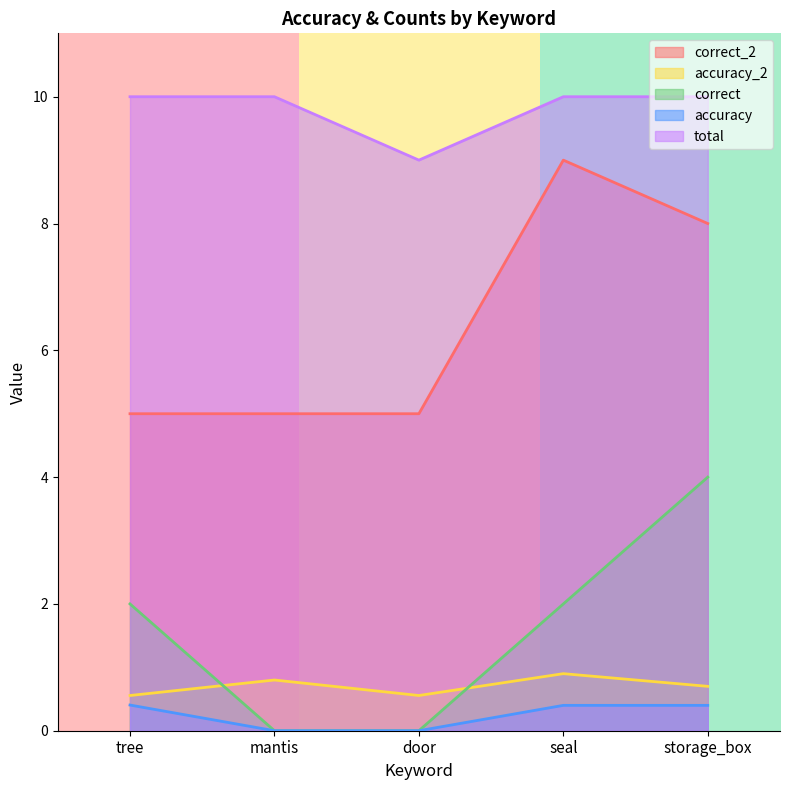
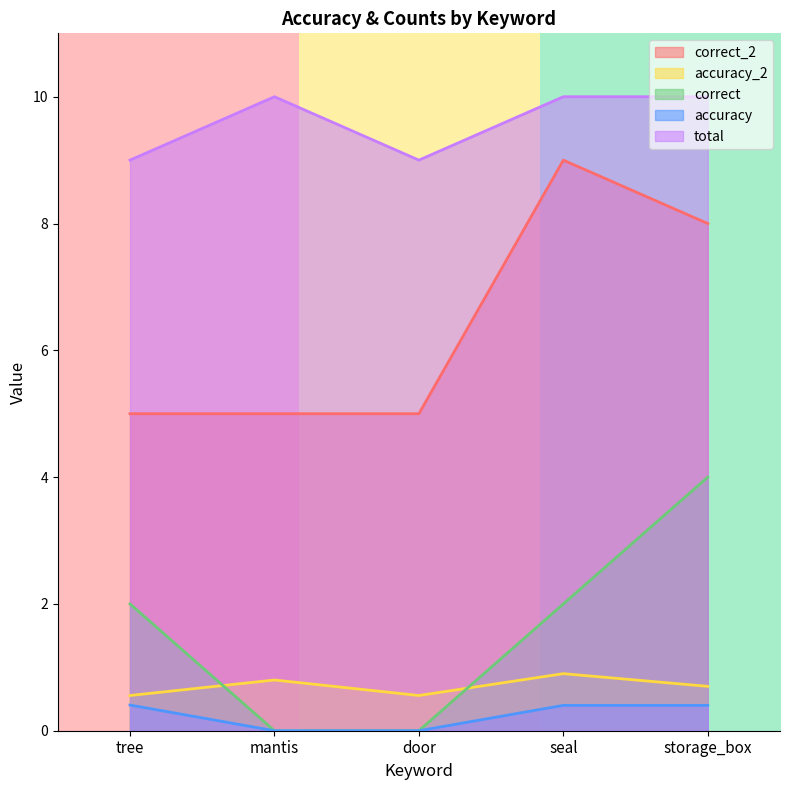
total, tree: 10 -> 9
